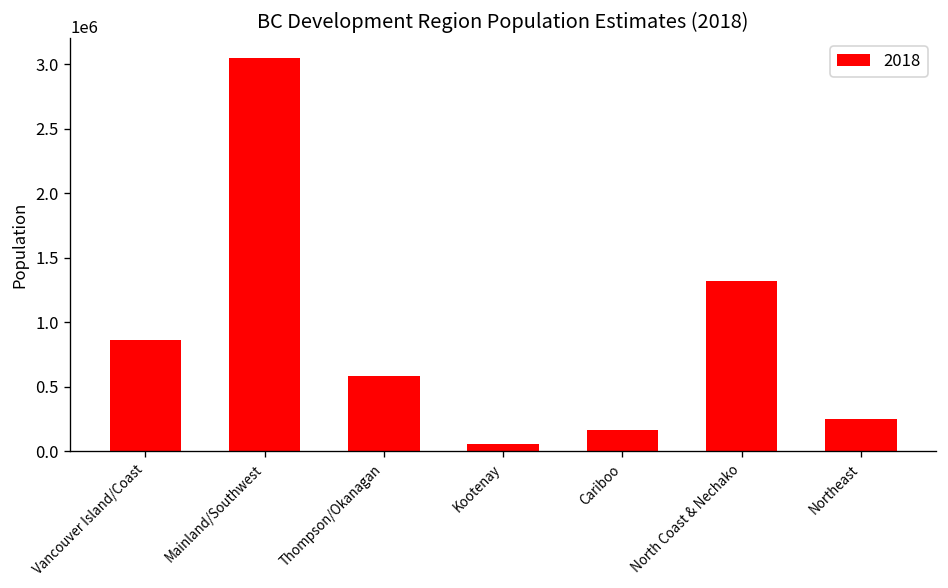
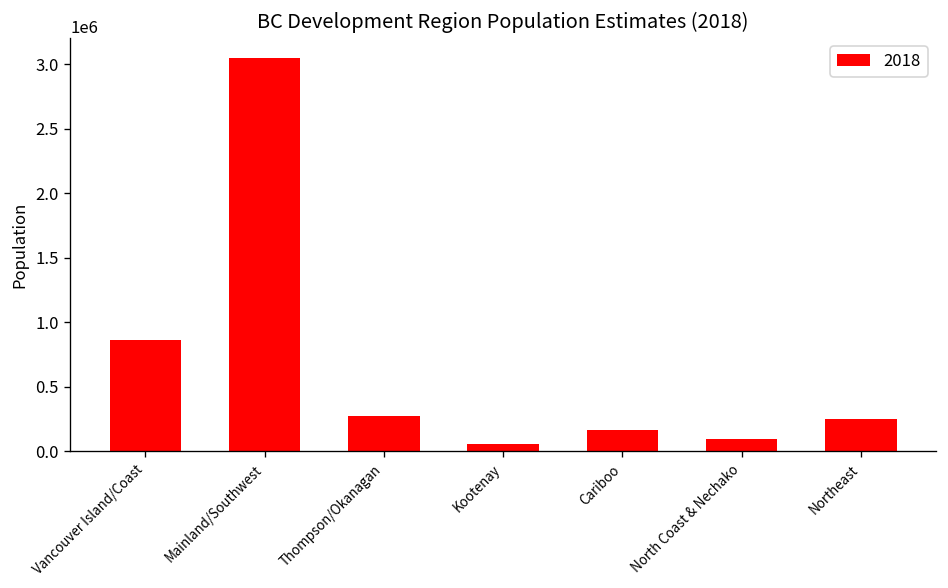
Thompson/Okanagan: 580000 -> 270000
North Coast & Nechako: 1320000 -> 100000
